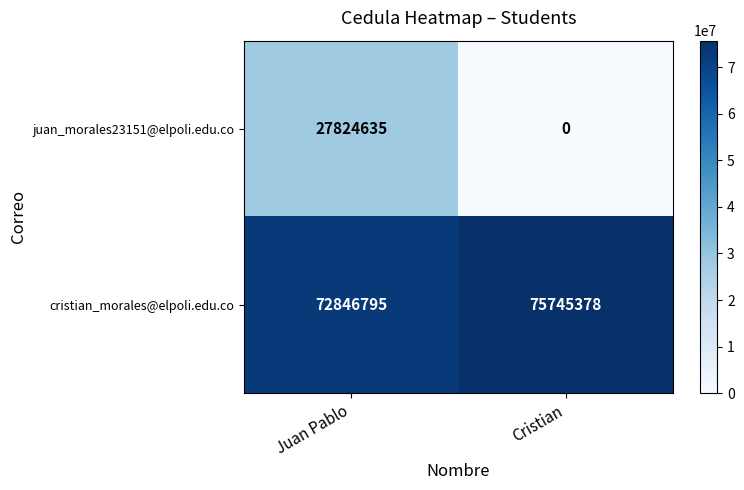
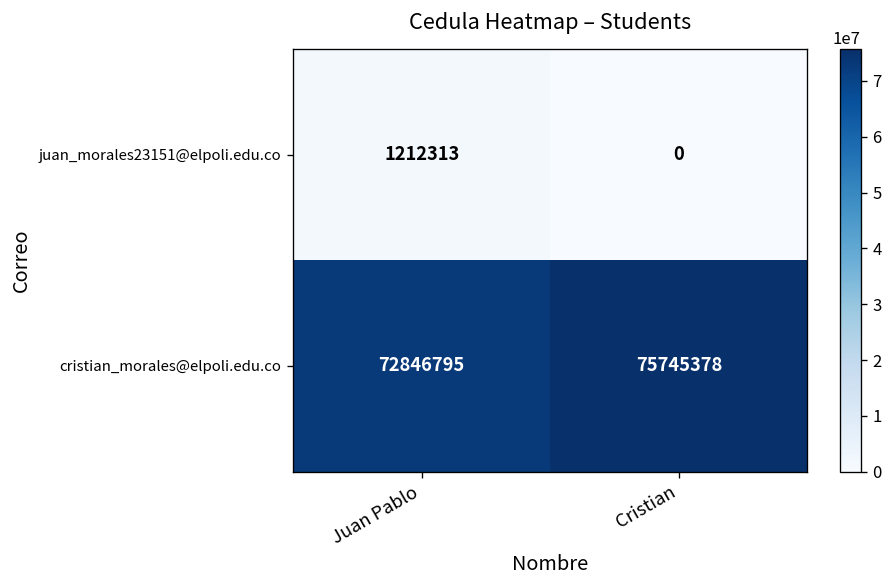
juan_morales23151@elpoli.edu.co, Juan Pablo: 27824635 -> 1212313
